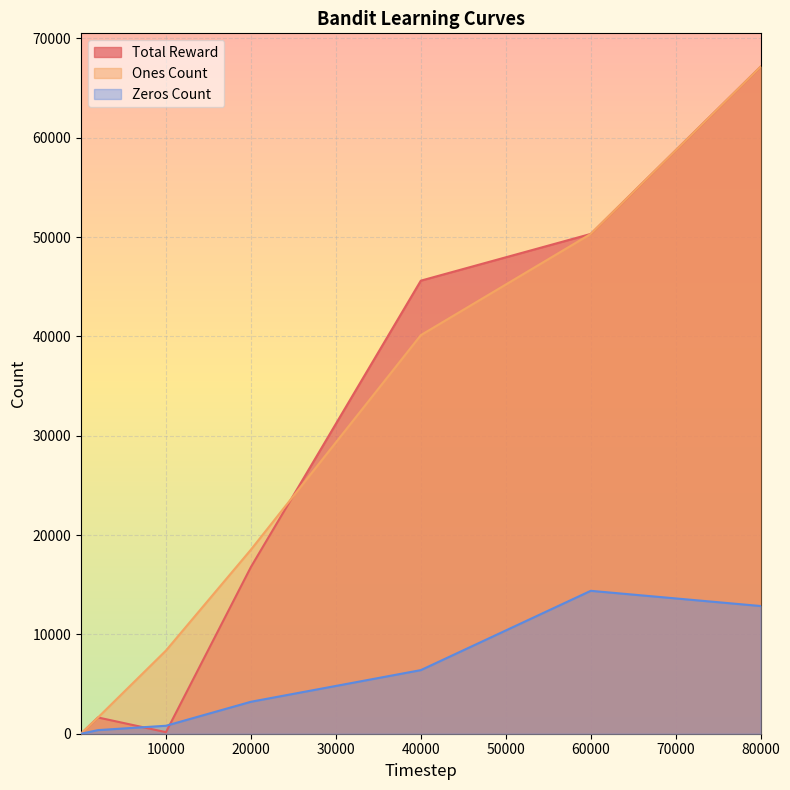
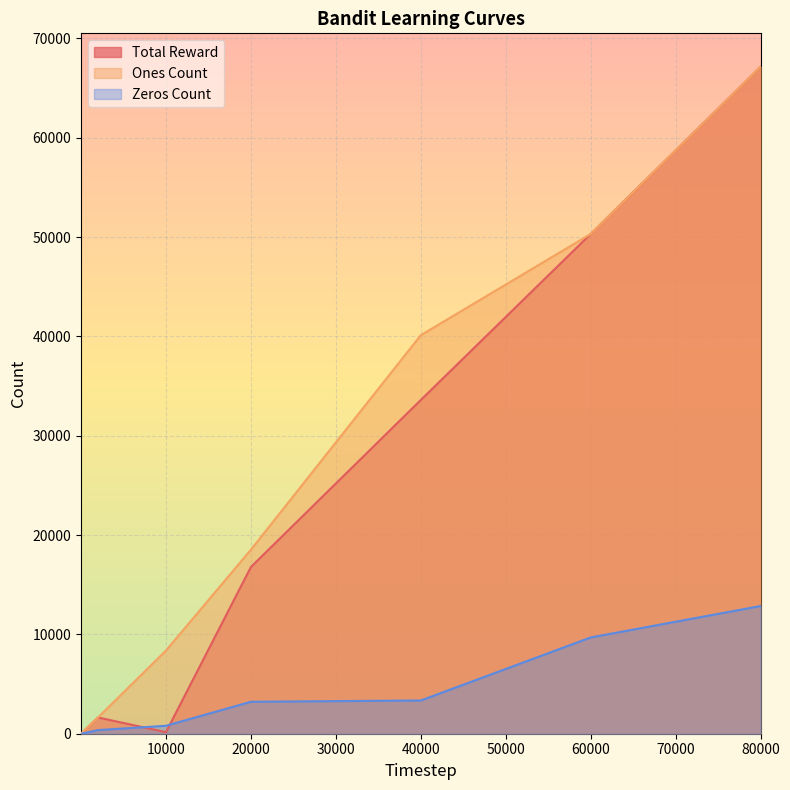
Total Reward, 40000: 46000 -> 34000
Zeros Count, 40000: 6000 -> 3000
Zeros Count, 60000: 14000 -> 10000
